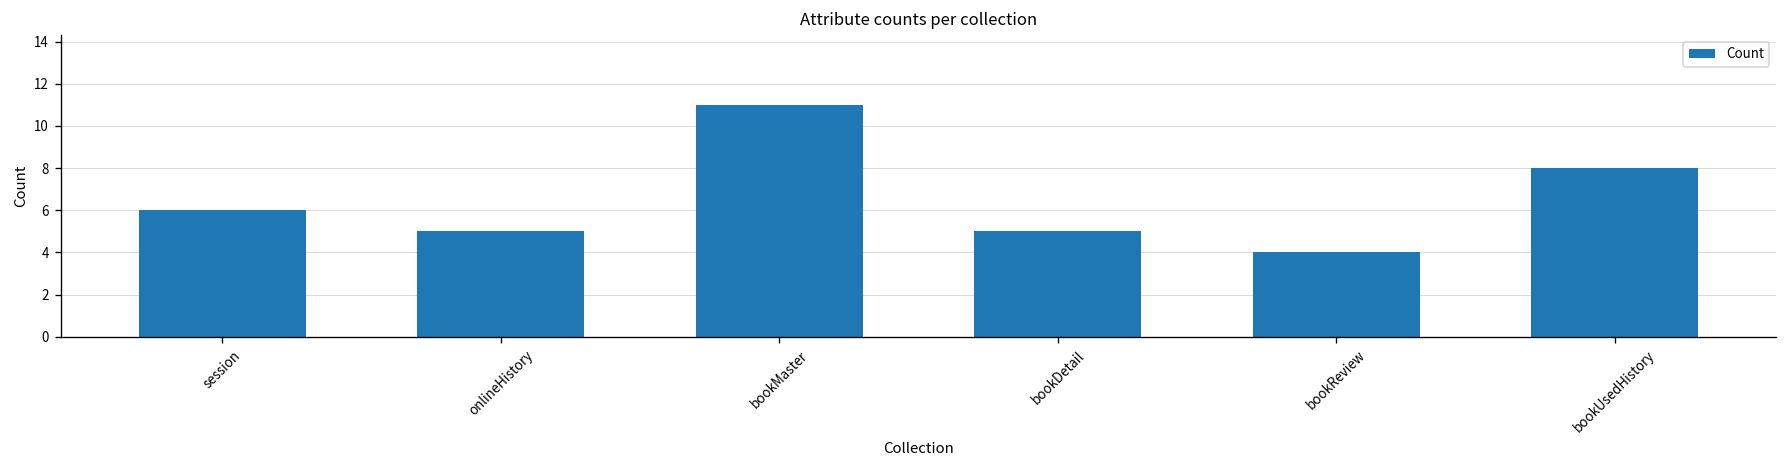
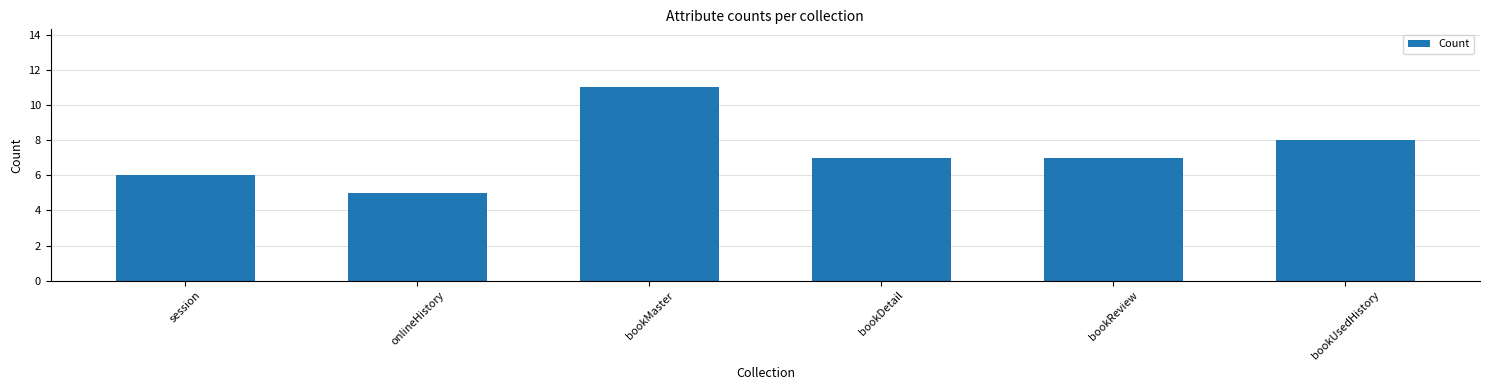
bookDetail: 5 -> 7
bookReview: 4 -> 7
